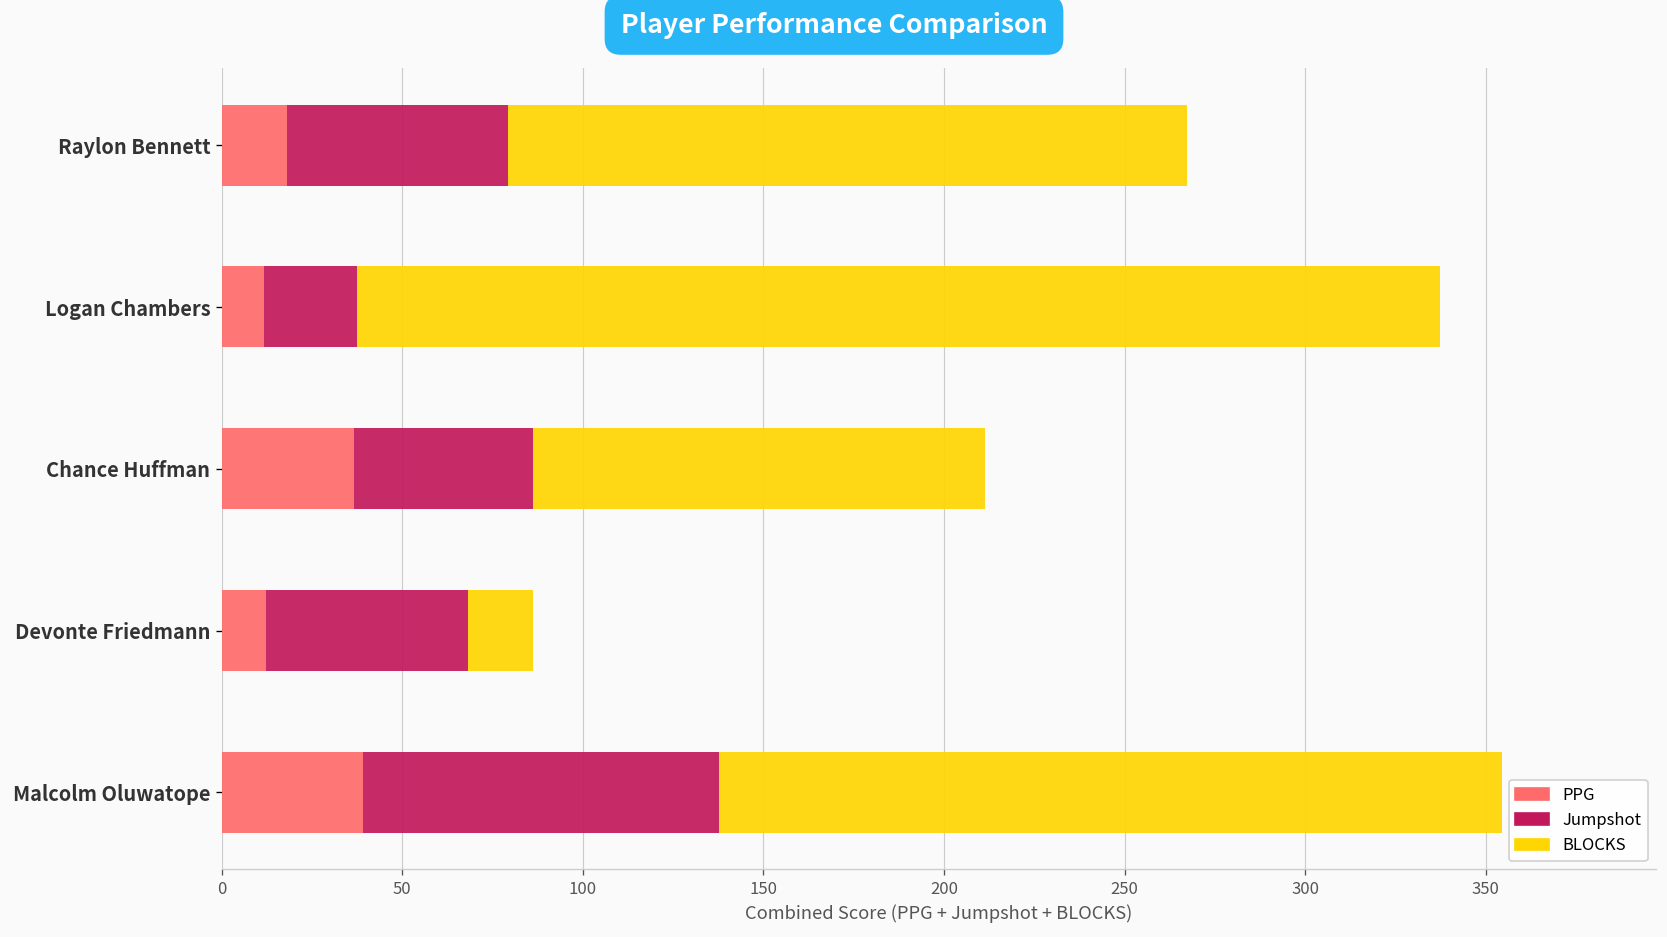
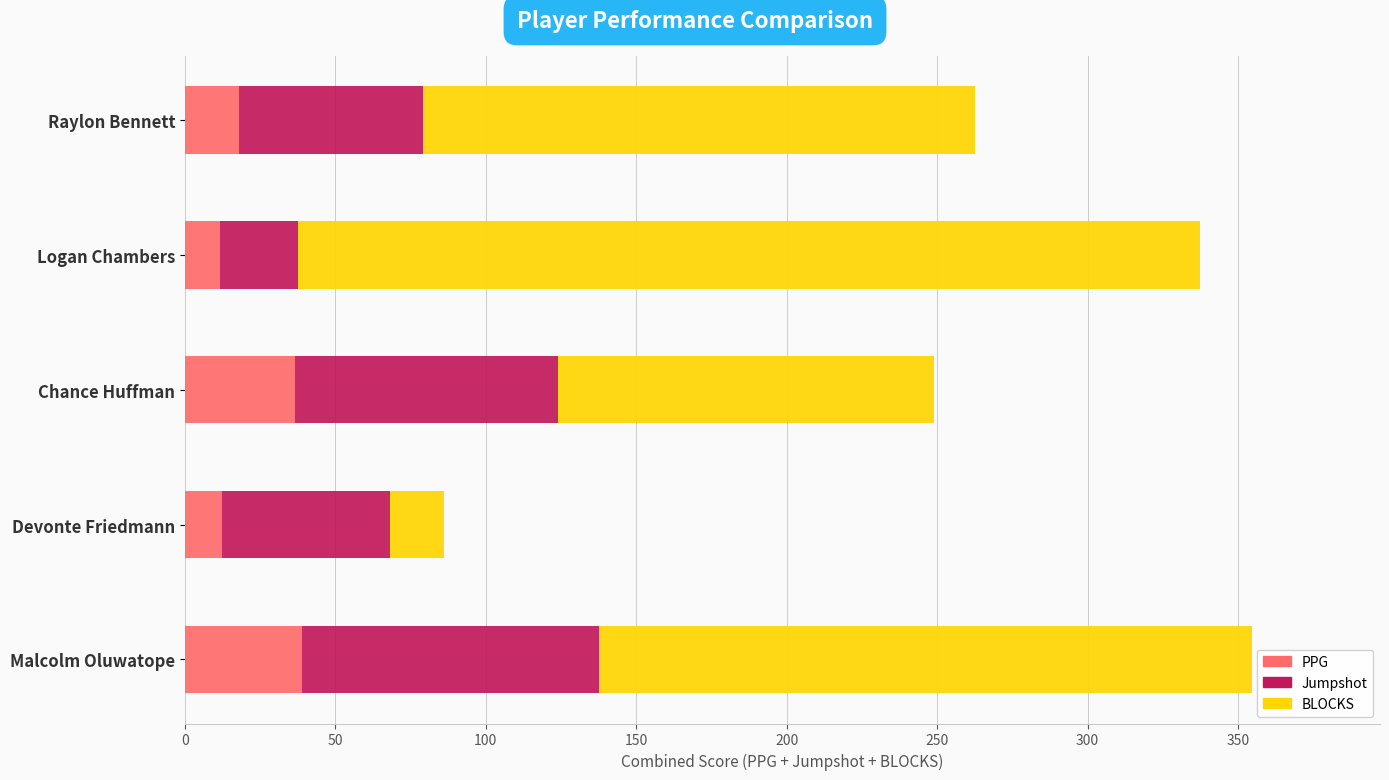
BLOCKS, Raylon Bennett: 188 -> 183
Jumpshot, Chance Huffman: 50 -> 87
